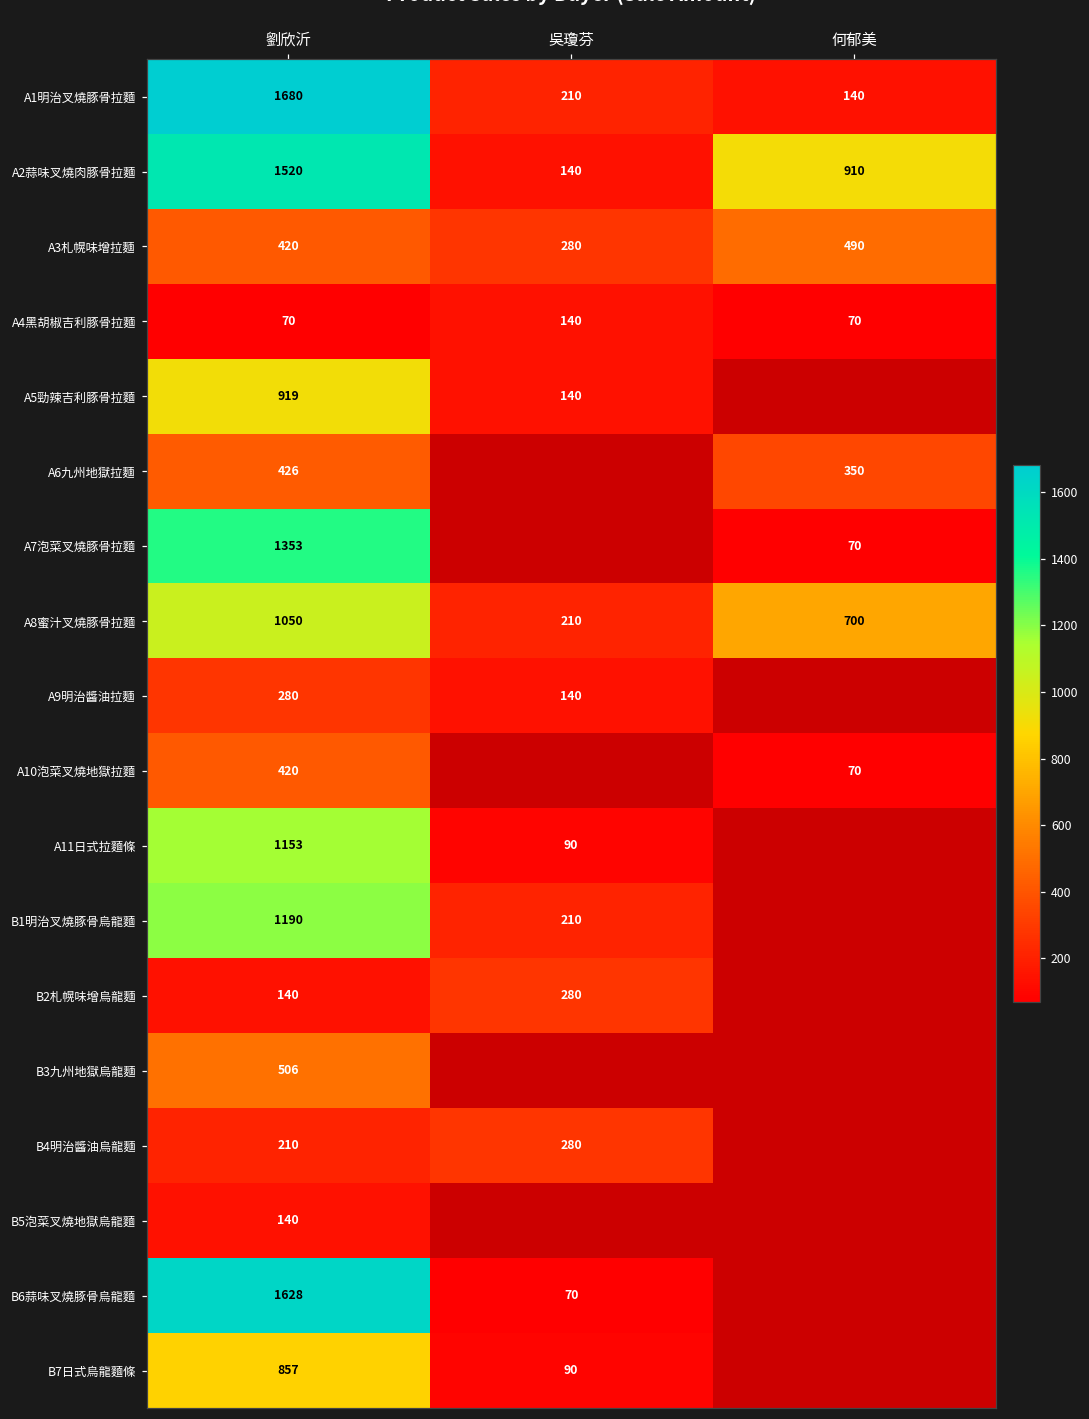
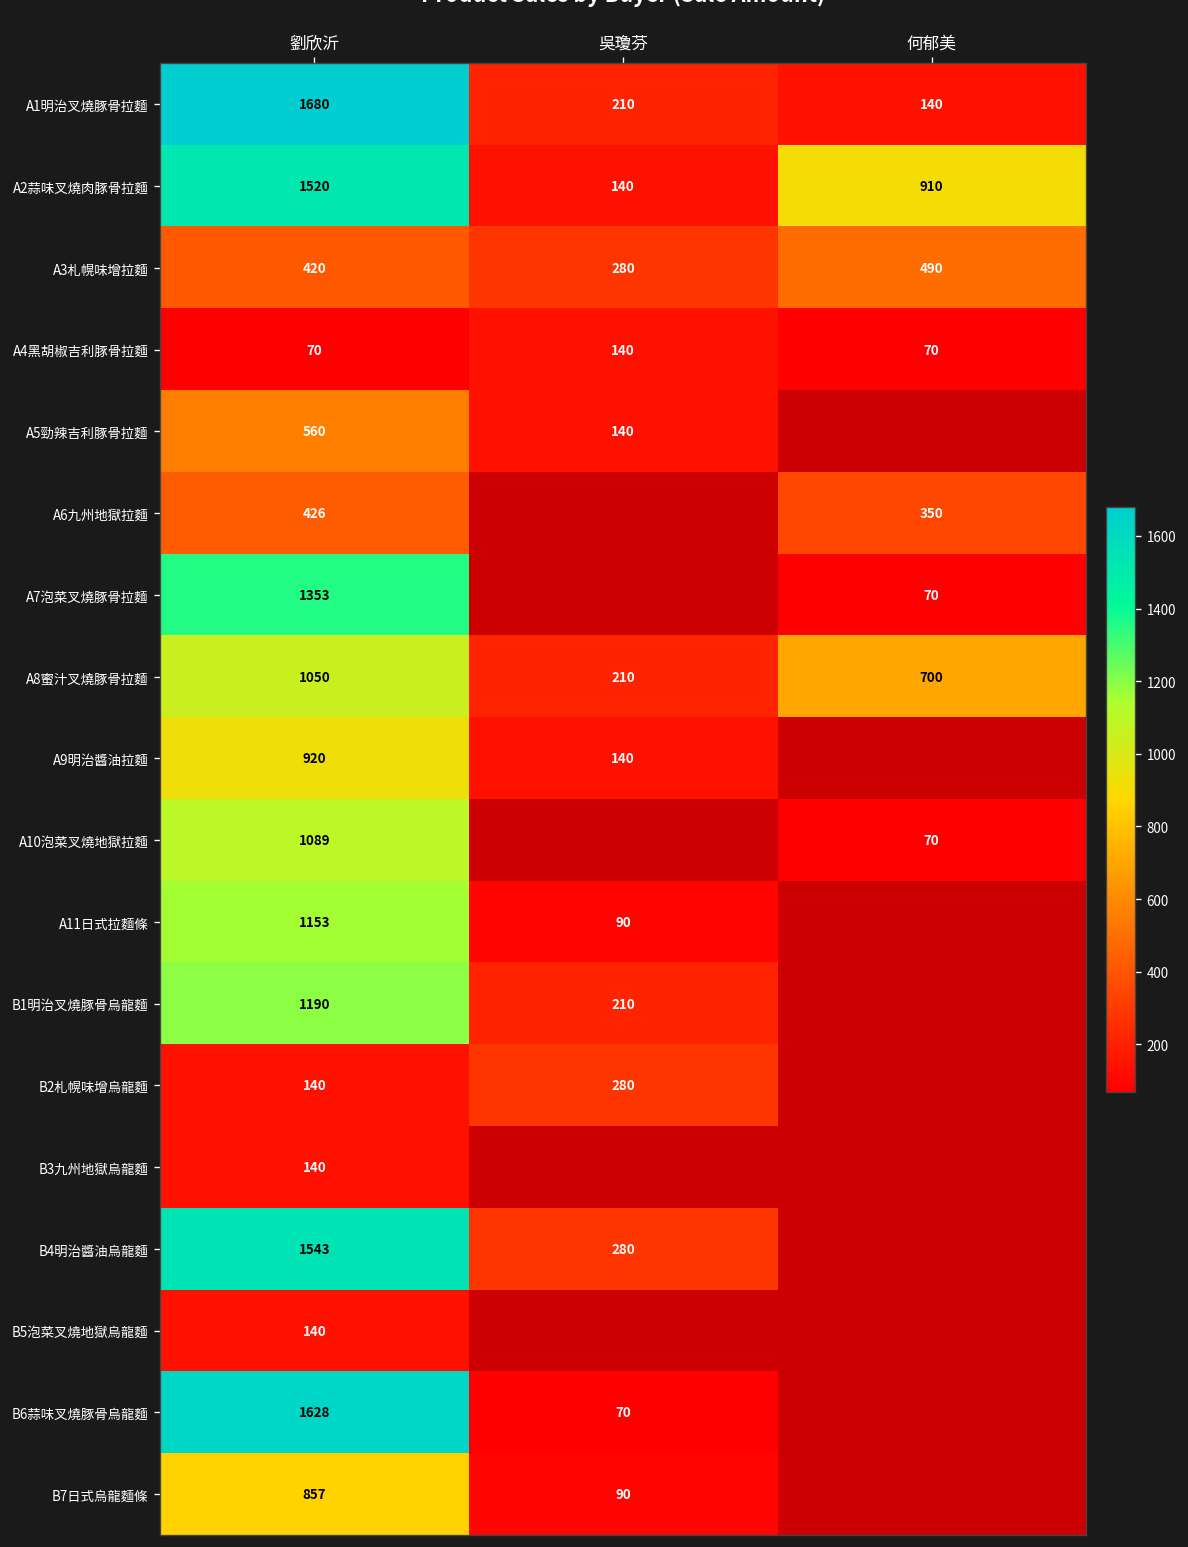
A5勁辣吉利豚骨拉麵, 劉欣沂: 919 -> 560
A9明治醬油拉麵, 劉欣沂: 280 -> 920
A10泡菜叉燒地獄拉麵, 劉欣沂: 420 -> 1089
B3九州地獄烏龍麵, 劉欣沂: 506 -> 140
B4明治醬油烏龍麵, 劉欣沂: 210 -> 1543
